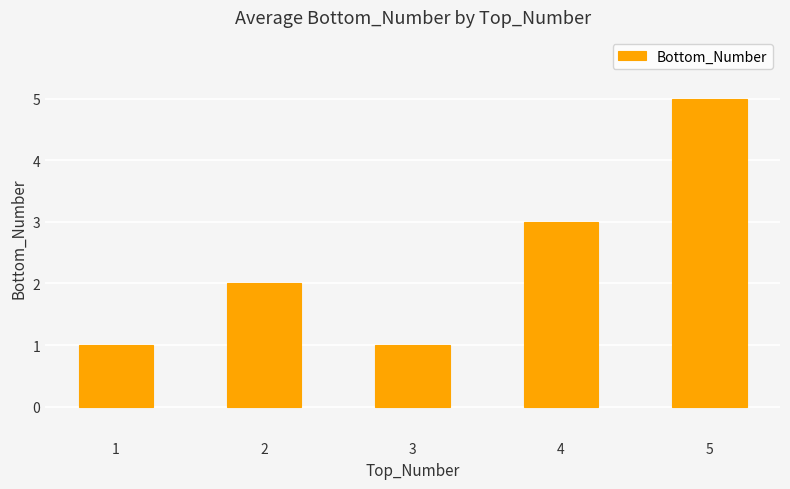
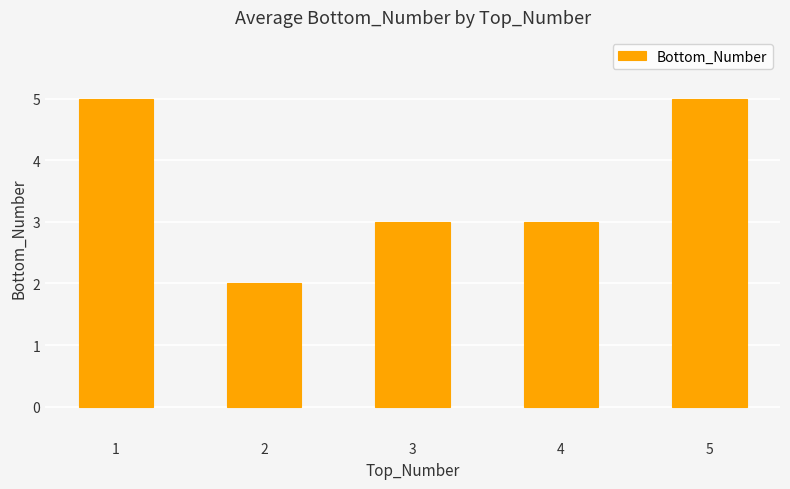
1: 1 -> 5
3: 1 -> 3
